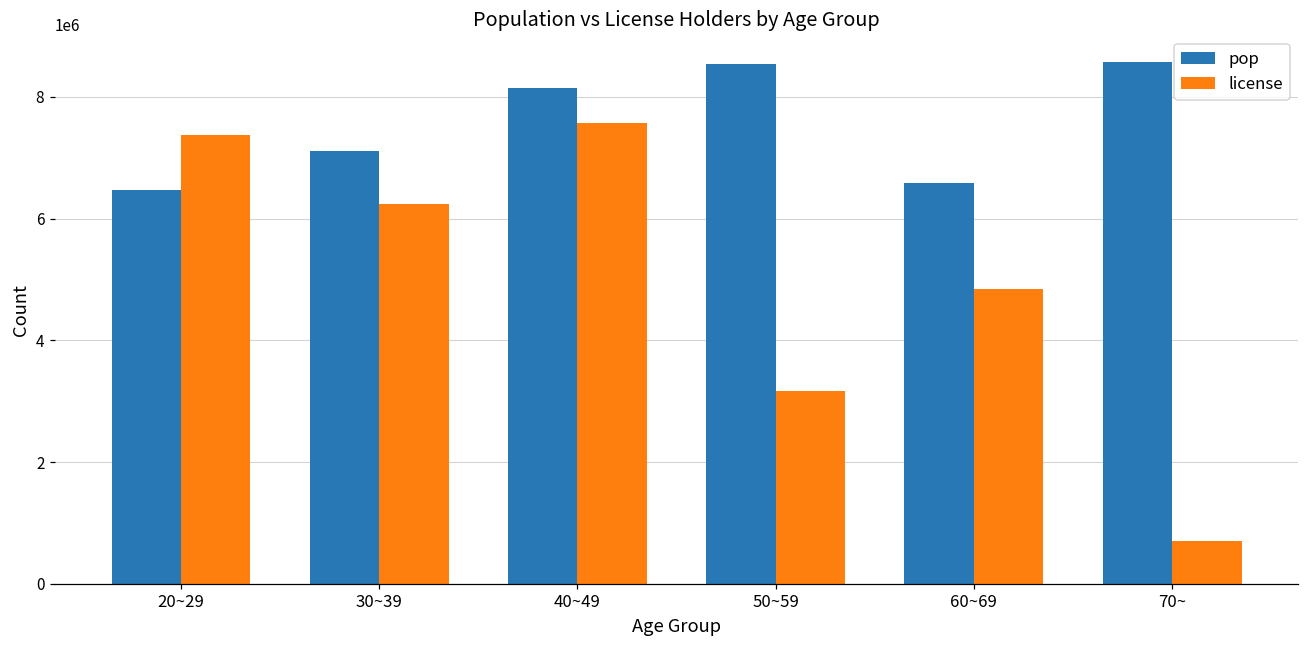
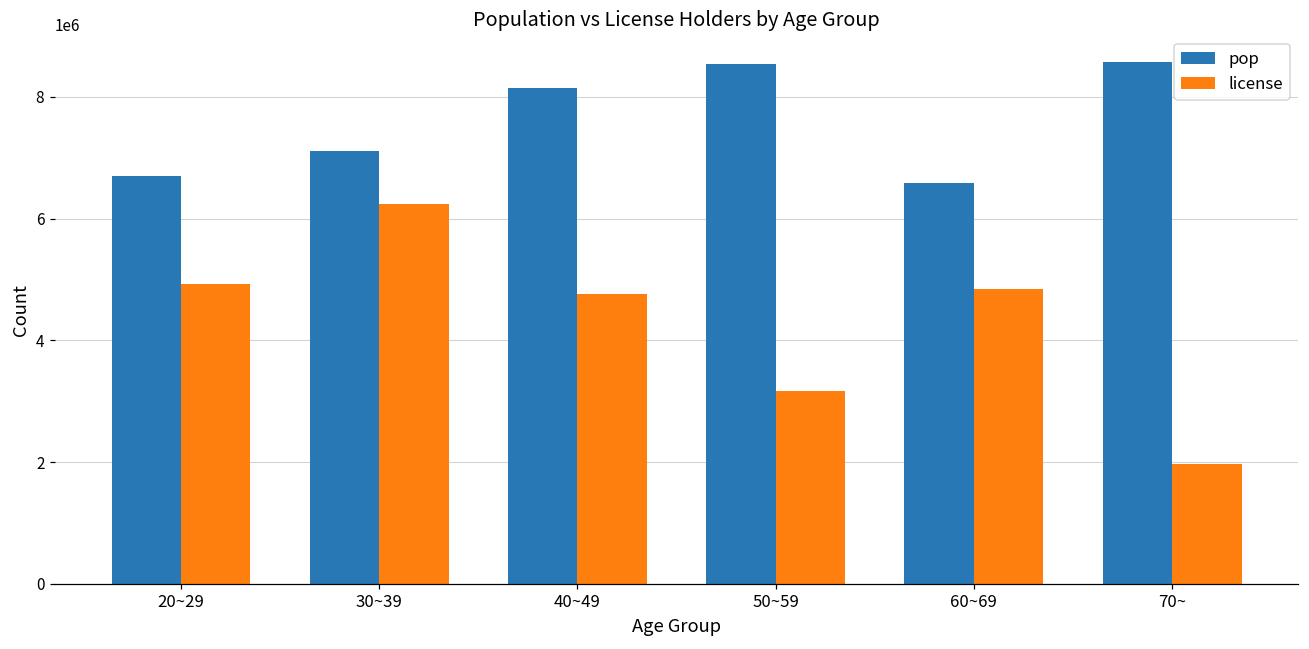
pop, 20~29: 6500000 -> 6700000
license, 20~29: 7400000 -> 4900000
license, 40~49: 7600000 -> 4800000
license, 70~: 700000 -> 2000000
